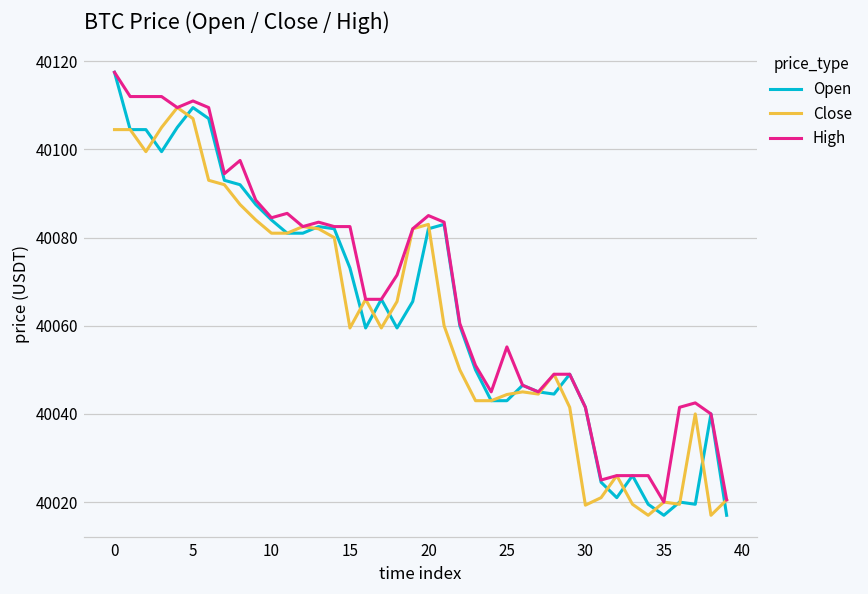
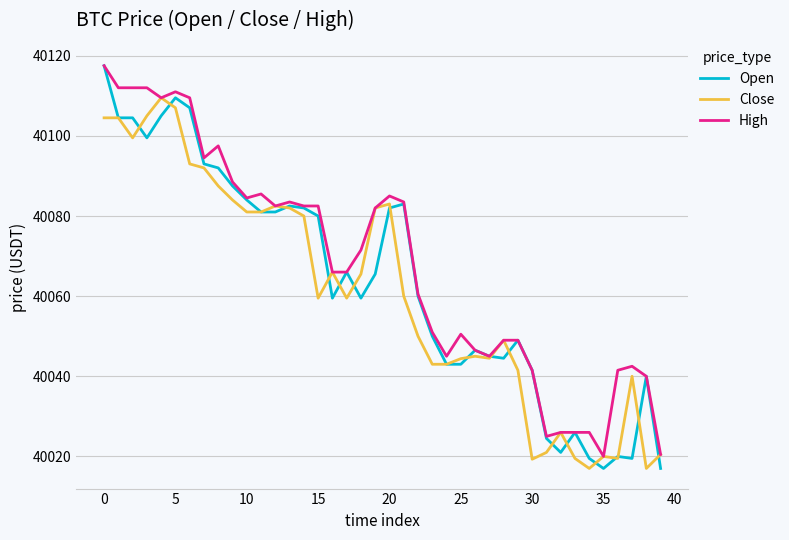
Open, 15: 40073 -> 40080
High, 25: 40055 -> 40051
